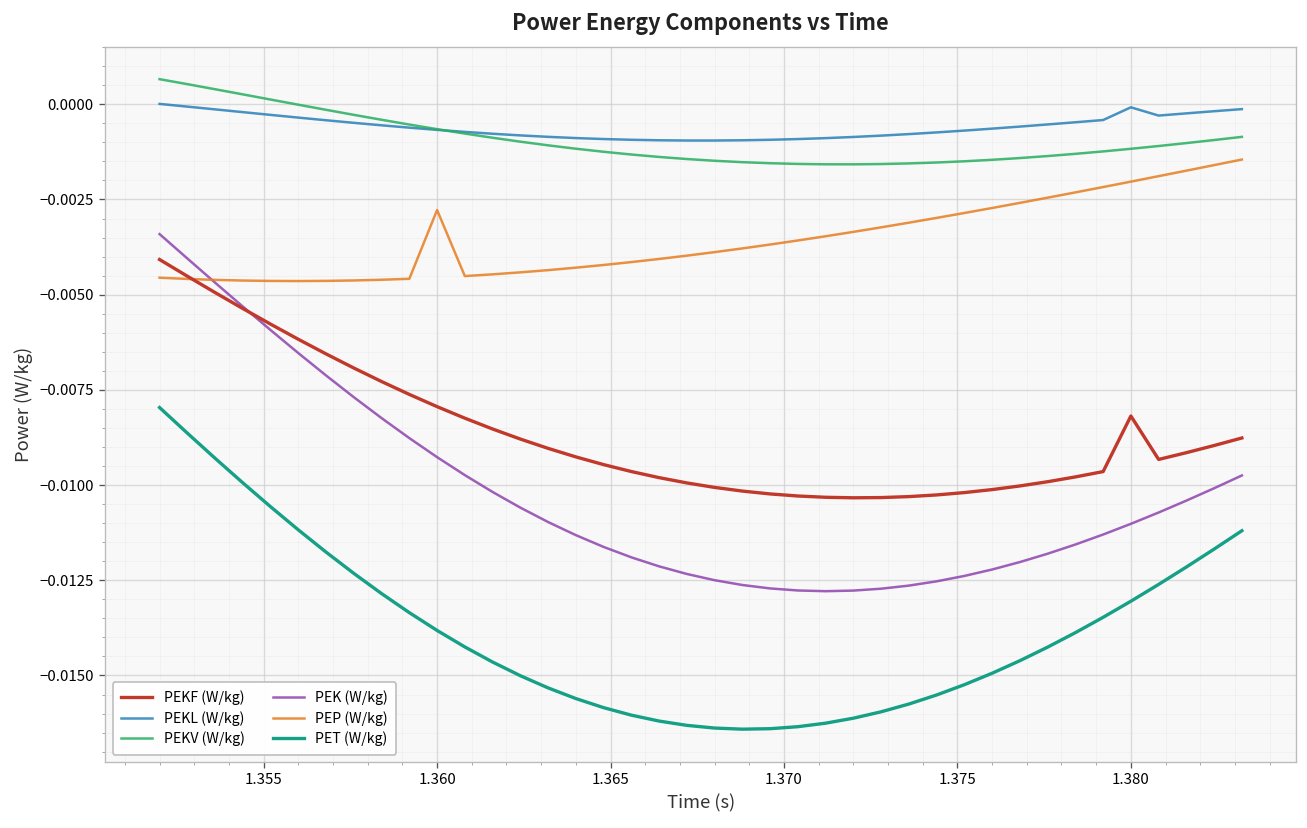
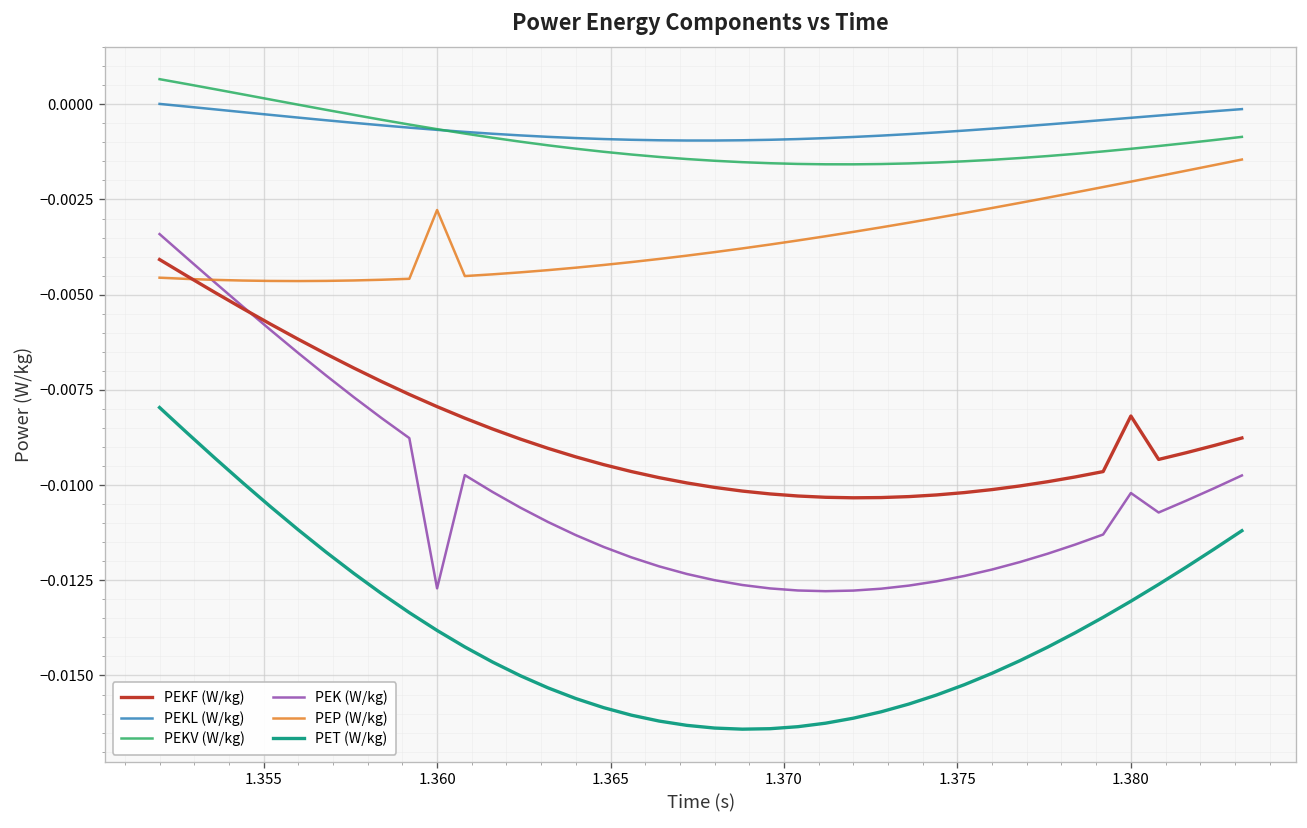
PEK (W/kg), 1.360: -0.0093 -> -0.0127
PEKL (W/kg), 1.380: -0.0001 -> -0.0004
PEK (W/kg), 1.380: -0.0110 -> -0.0102
